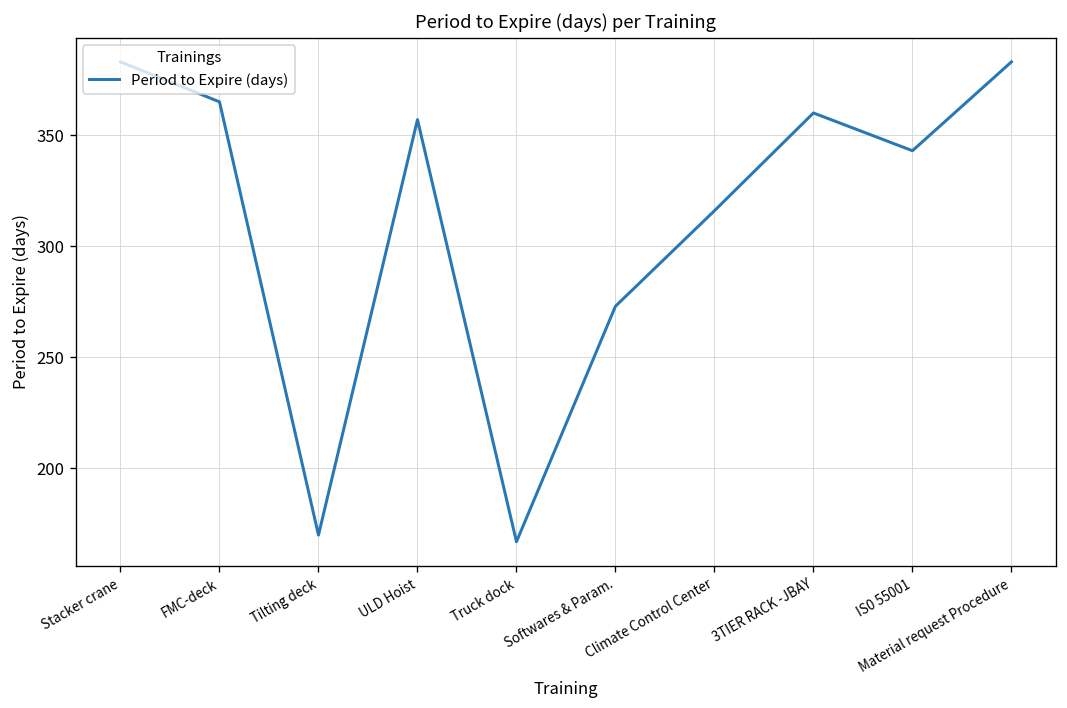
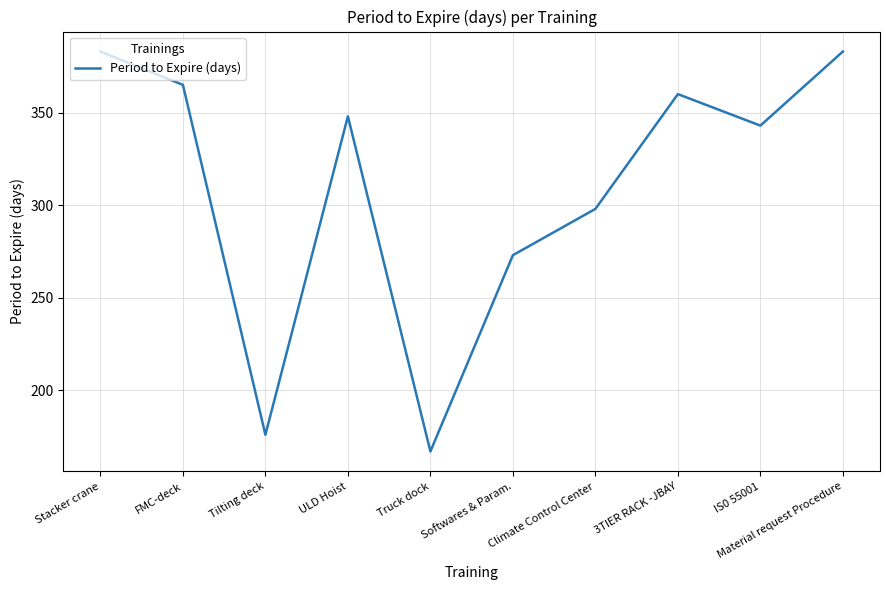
Tilting deck: 170 -> 176
ULD Hoist: 357 -> 348
Climate Control Center: 316 -> 298
